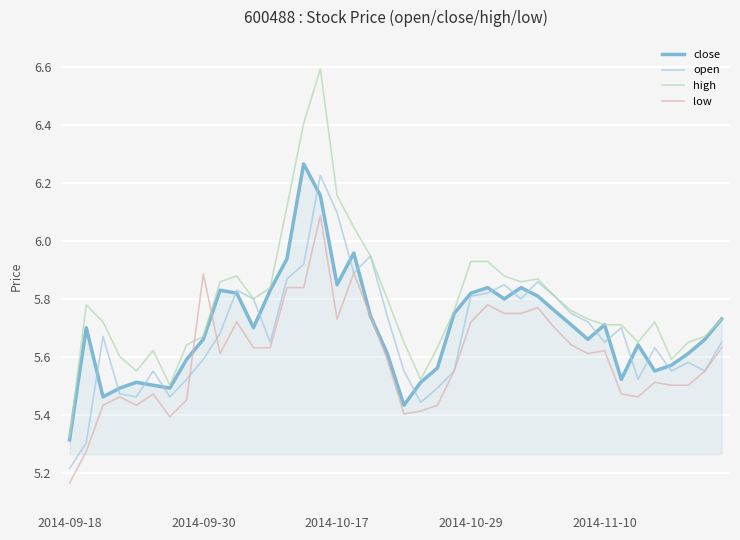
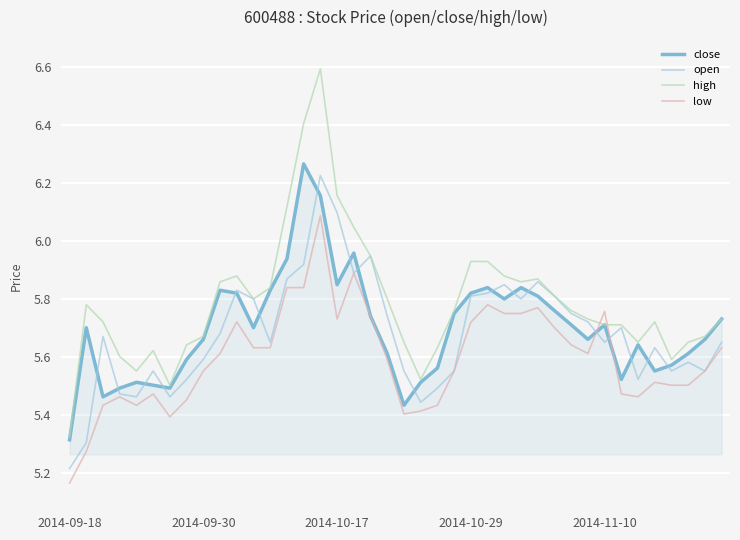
low, 2014-09-30: 5.89 -> 5.55
low, 2014-11-10: 5.62 -> 5.76
